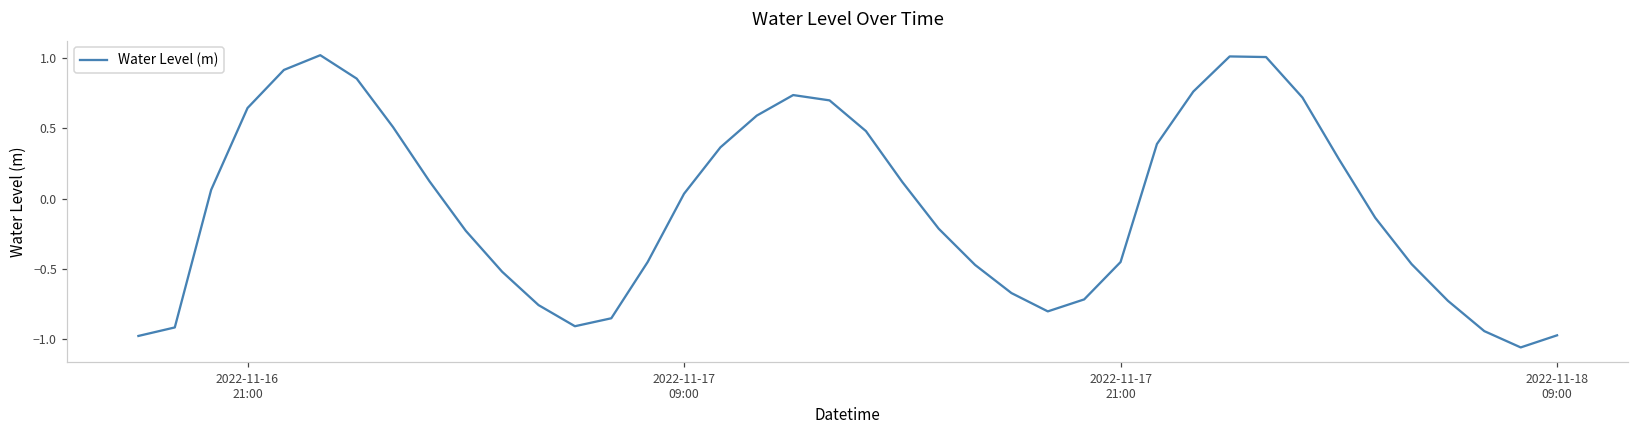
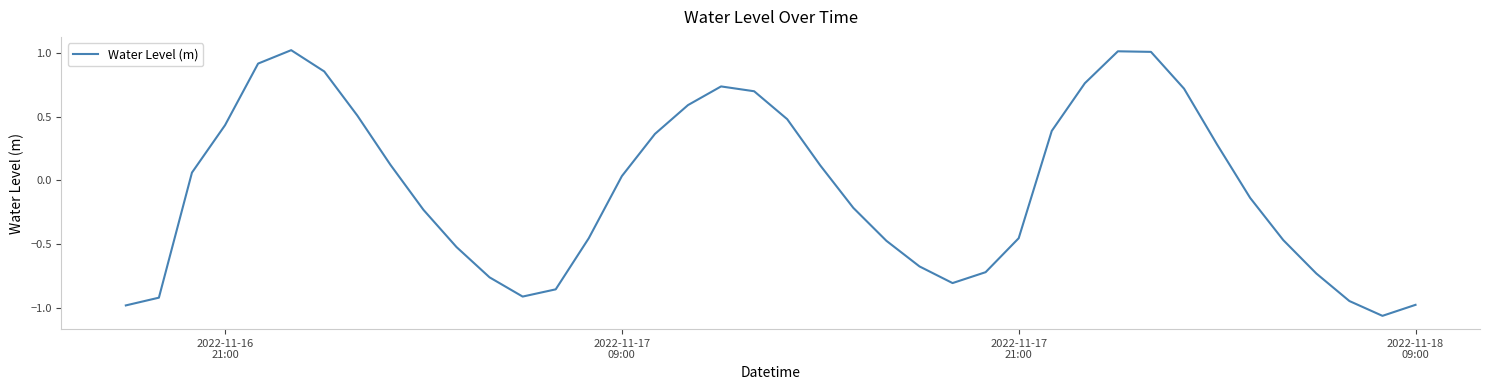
2022-11-16 21:00: 0.64 -> 0.43
